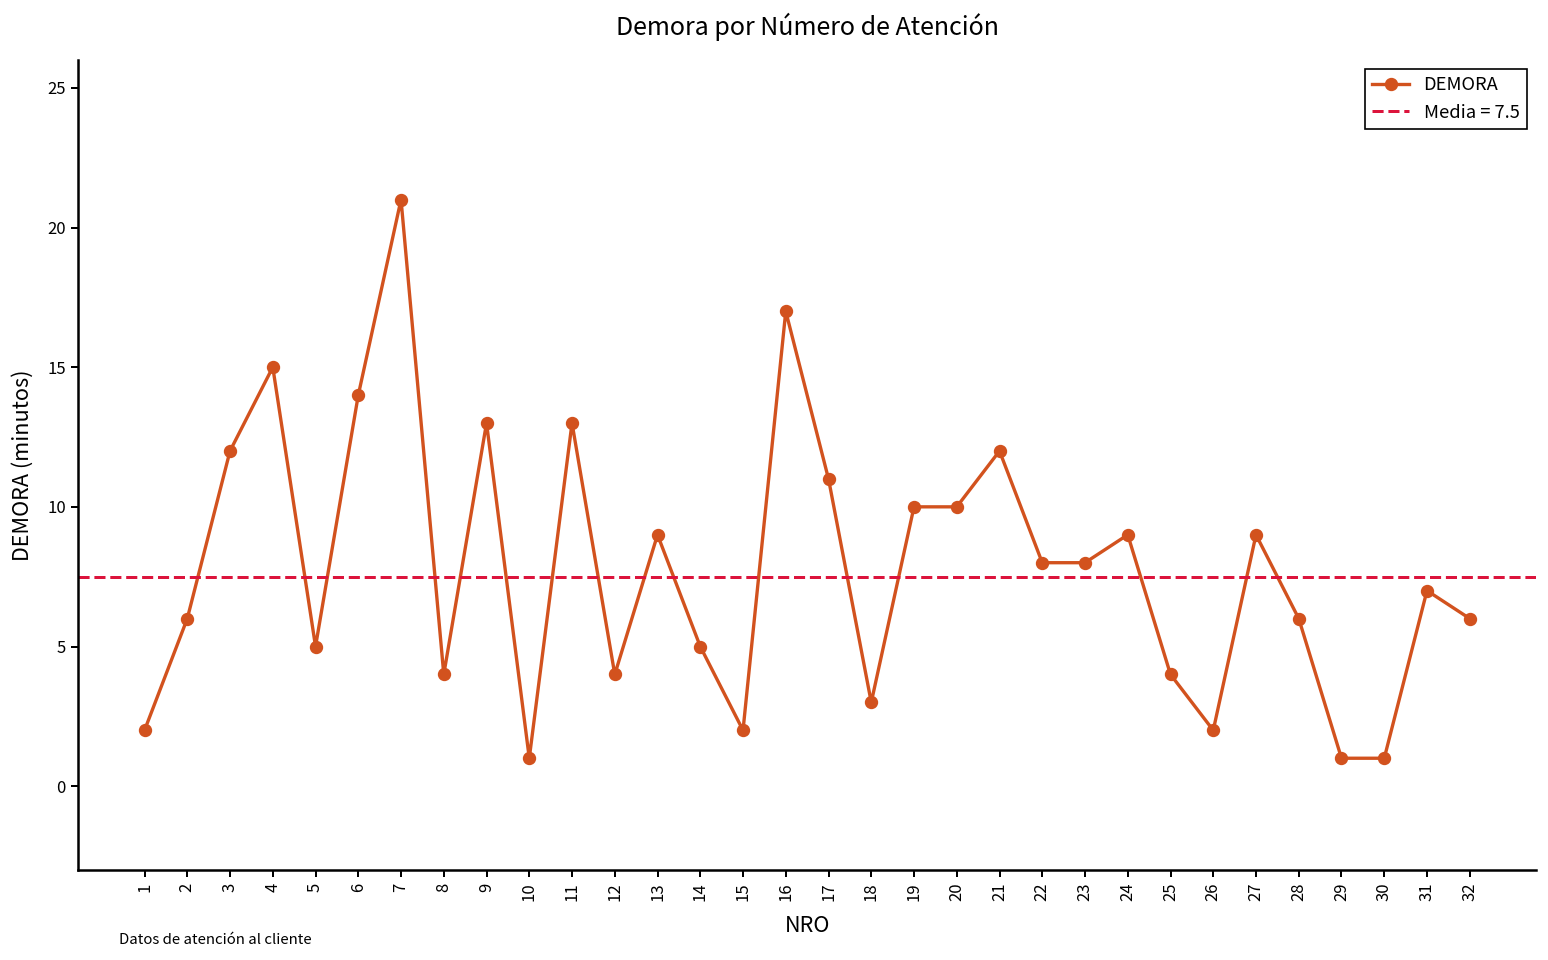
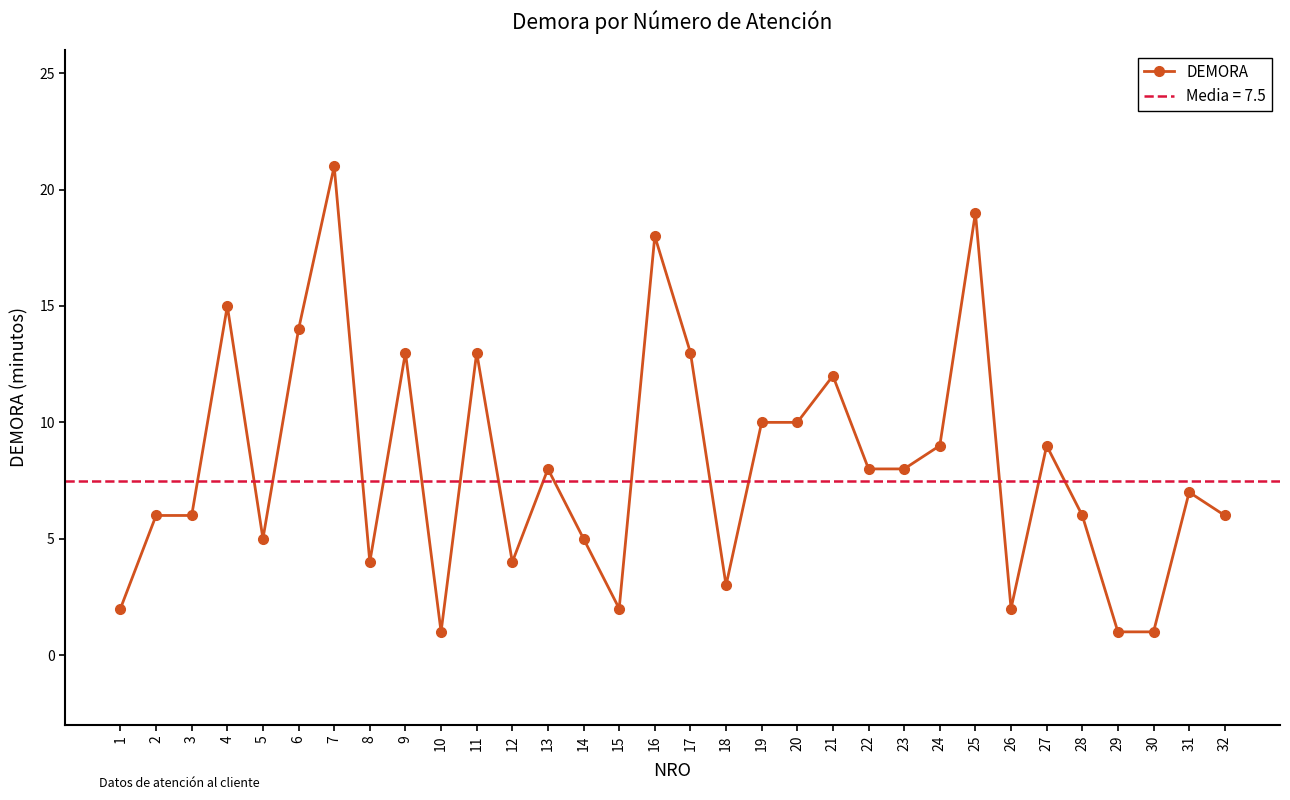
3: 12 -> 6
13: 9 -> 8
16: 17 -> 18
17: 11 -> 13
25: 4 -> 19
